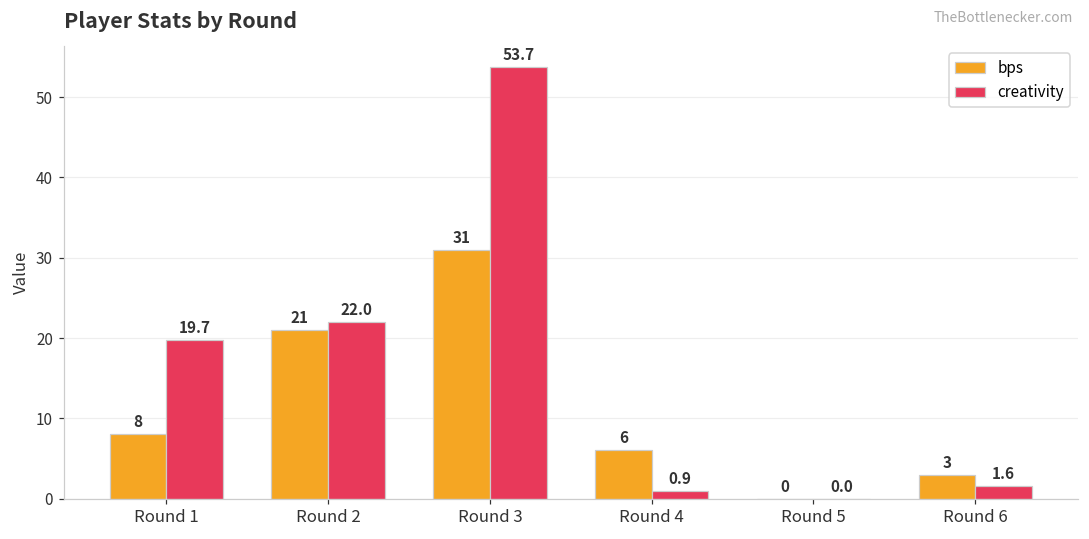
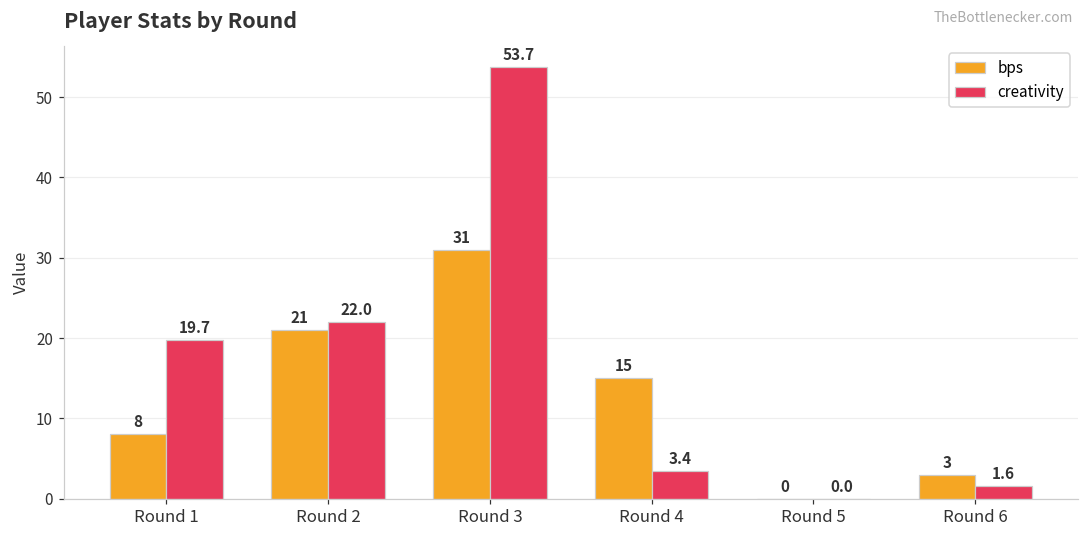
bps, Round 4: 6 -> 15
creativity, Round 4: 0.9 -> 3.4
